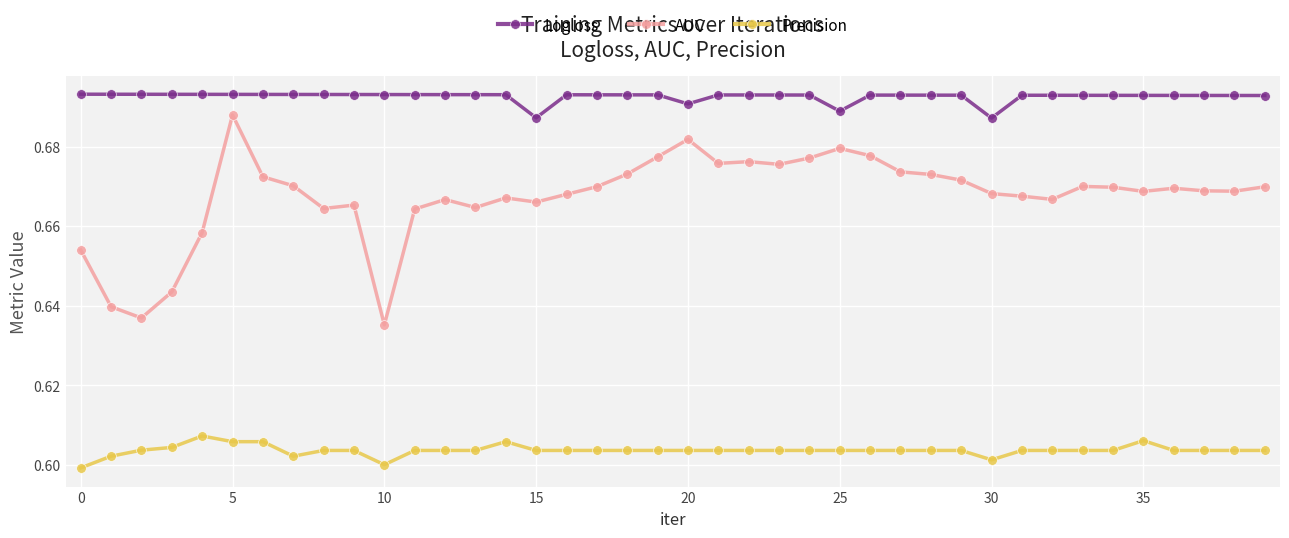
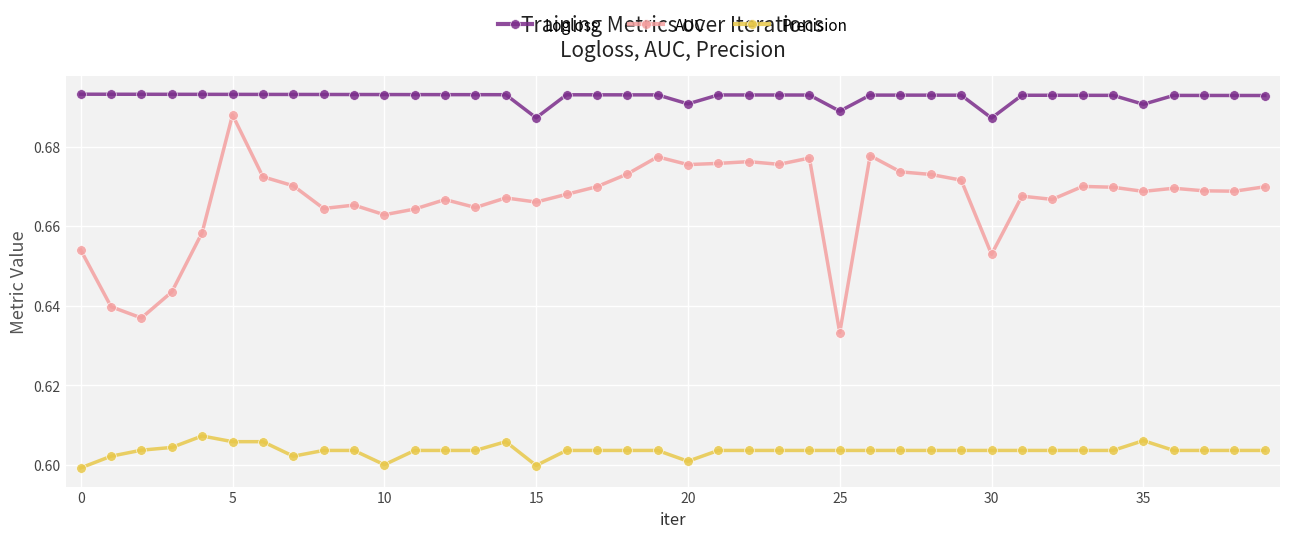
AUC, 10: 0.635 -> 0.663
Precision, 15: 0.604 -> 0.600
AUC, 20: 0.682 -> 0.675
Precision, 20: 0.604 -> 0.601
AUC, 25: 0.680 -> 0.633
AUC, 30: 0.668 -> 0.653
Precision, 30: 0.601 -> 0.604
Logloss, 35: 0.693 -> 0.691
